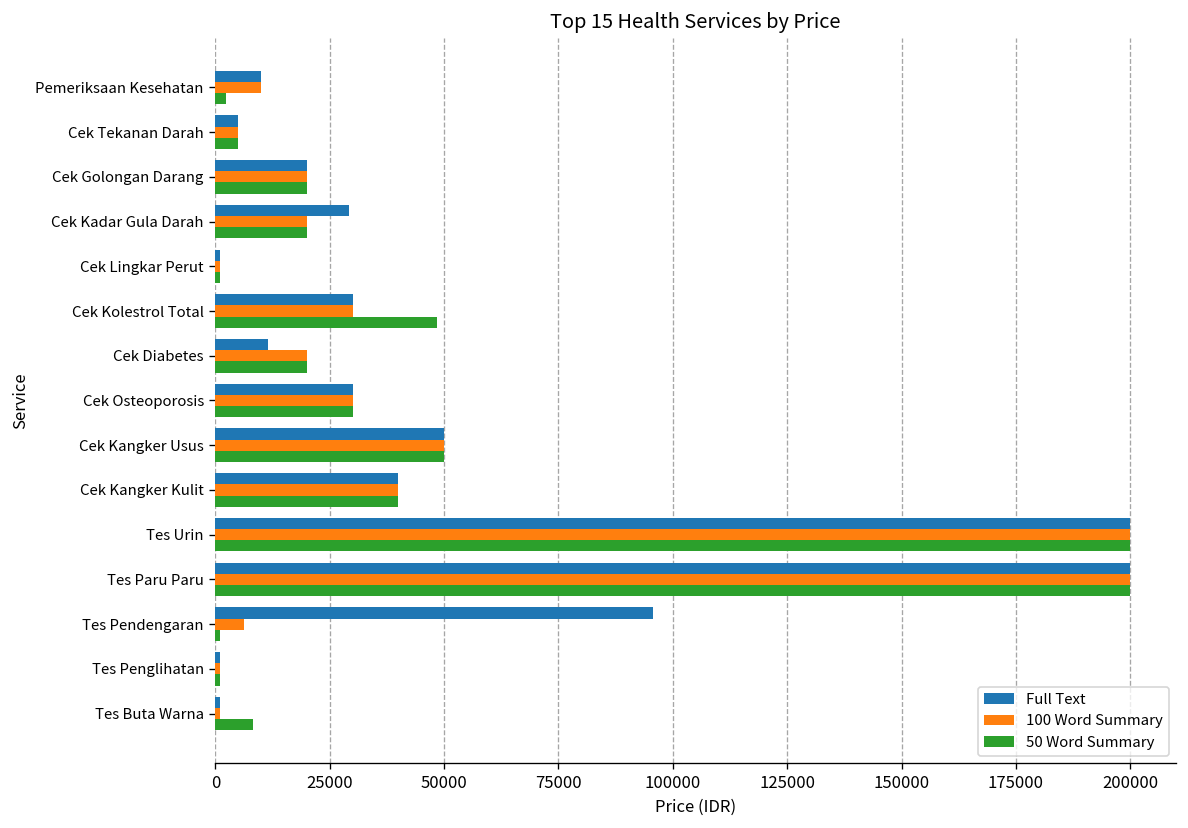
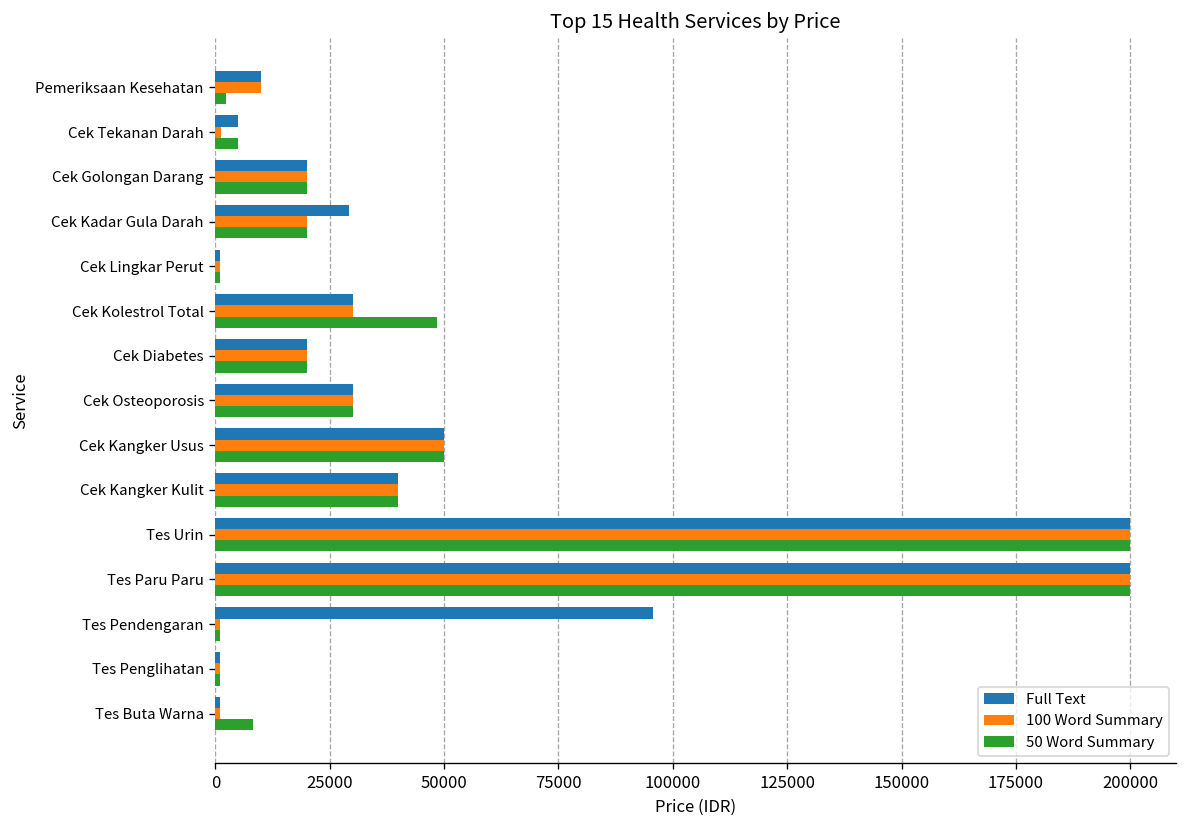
100 Word Summary, Cek Tekanan Darah: 5000 -> 1000
Full Text, Cek Diabetes: 12000 -> 20000
100 Word Summary, Tes Pendengaran: 6000 -> 1000
